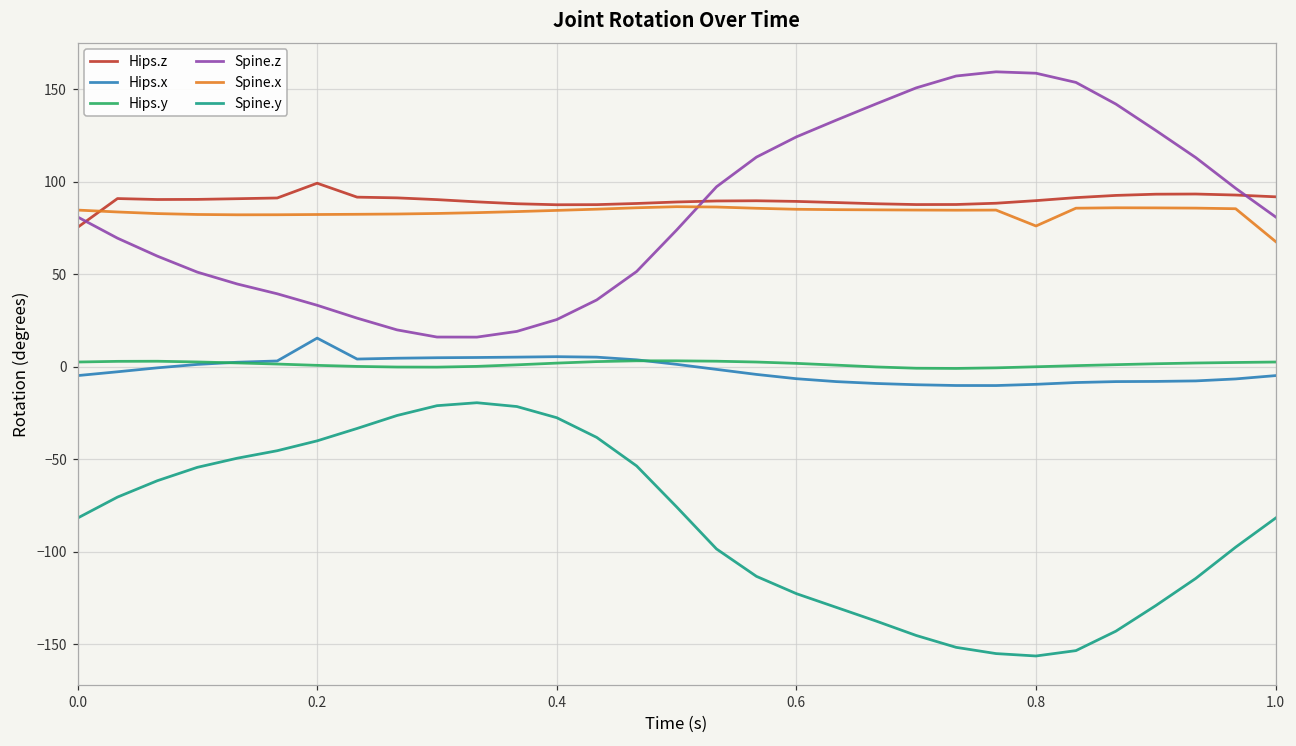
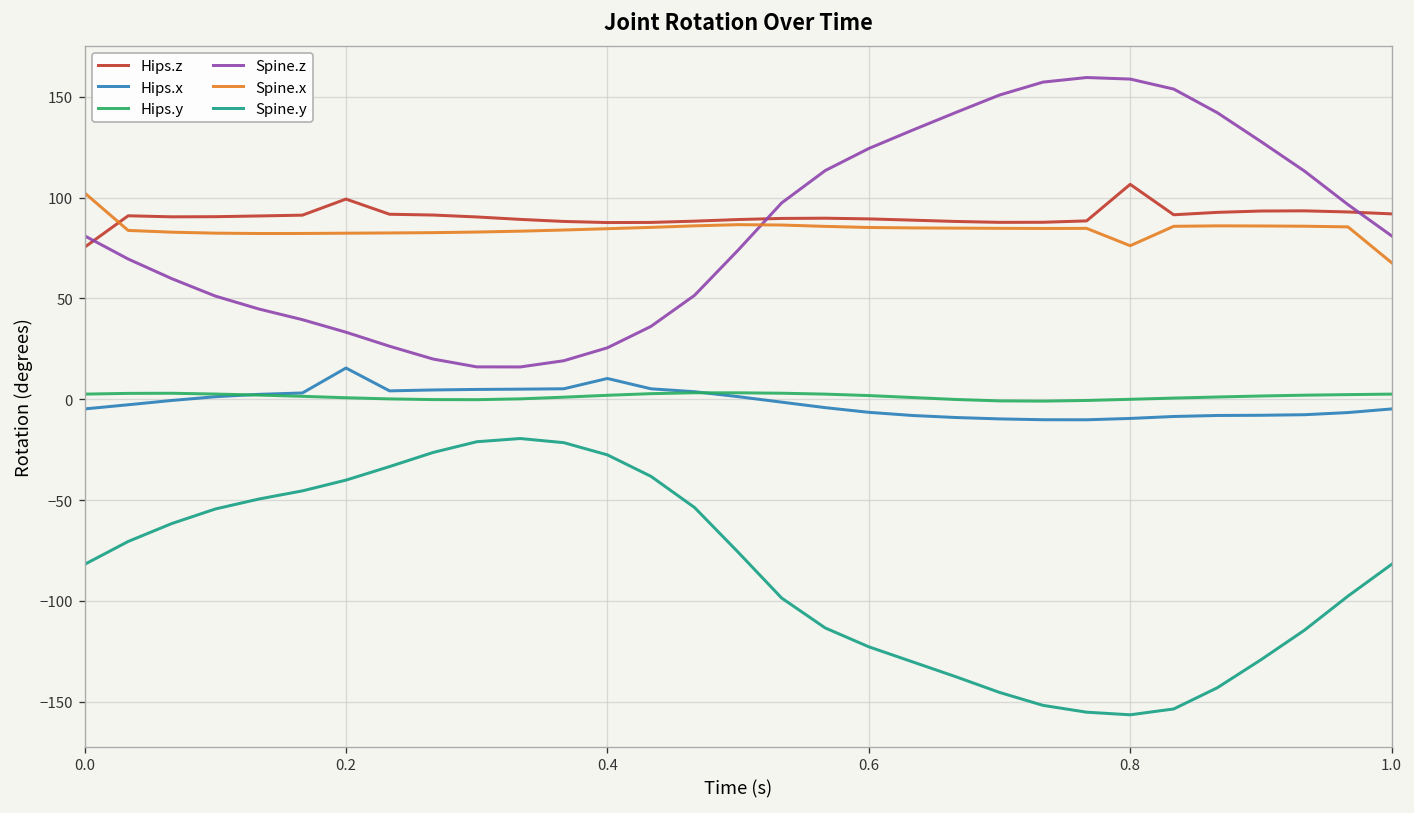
Spine.x, 0.0: 85 -> 102
Hips.x, 0.4: 5 -> 10
Hips.z, 0.8: 90 -> 107
